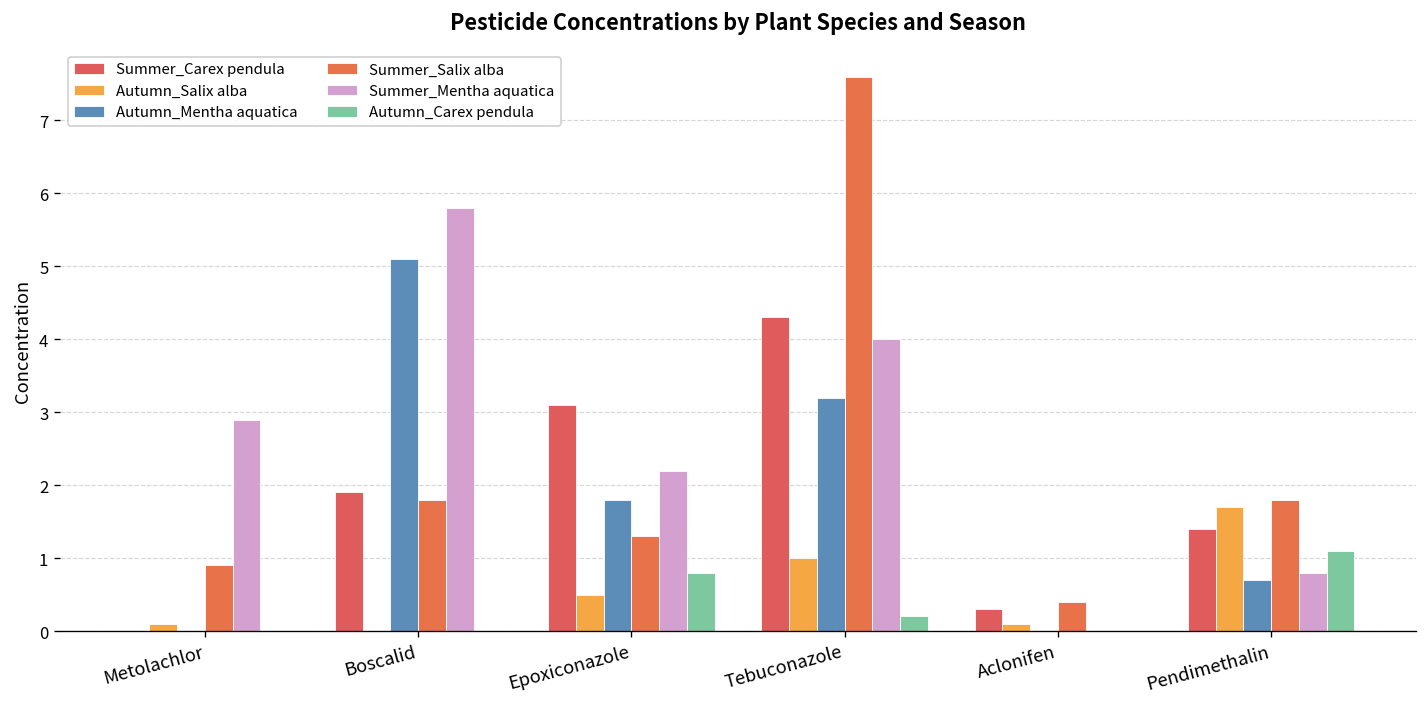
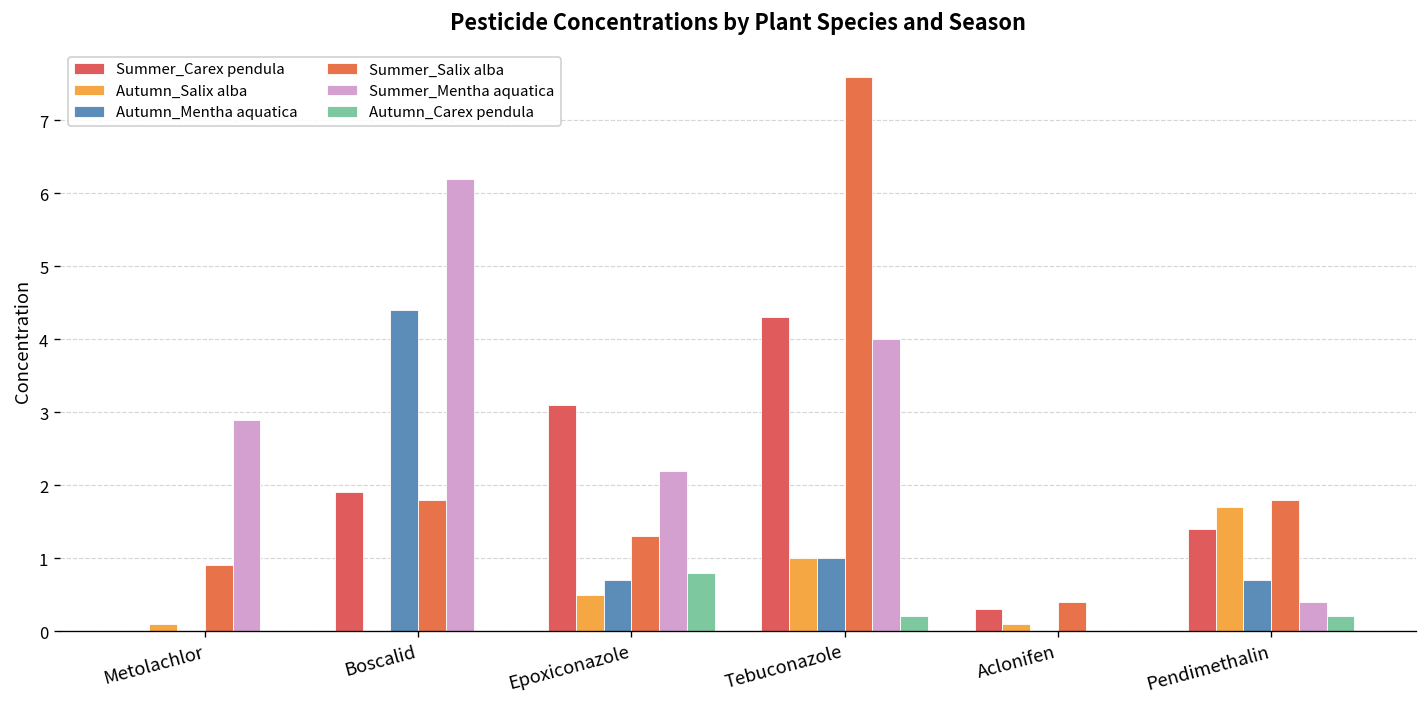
Autumn_Mentha aquatica, Boscalid: 5.1 -> 4.4
Summer_Mentha aquatica, Boscalid: 5.8 -> 6.2
Autumn_Mentha aquatica, Epoxiconazole: 1.8 -> 0.7
Autumn_Mentha aquatica, Tebuconazole: 3.2 -> 1.0
Summer_Mentha aquatica, Pendimethalin: 0.8 -> 0.4
Autumn_Carex pendula, Pendimethalin: 1.1 -> 0.2
